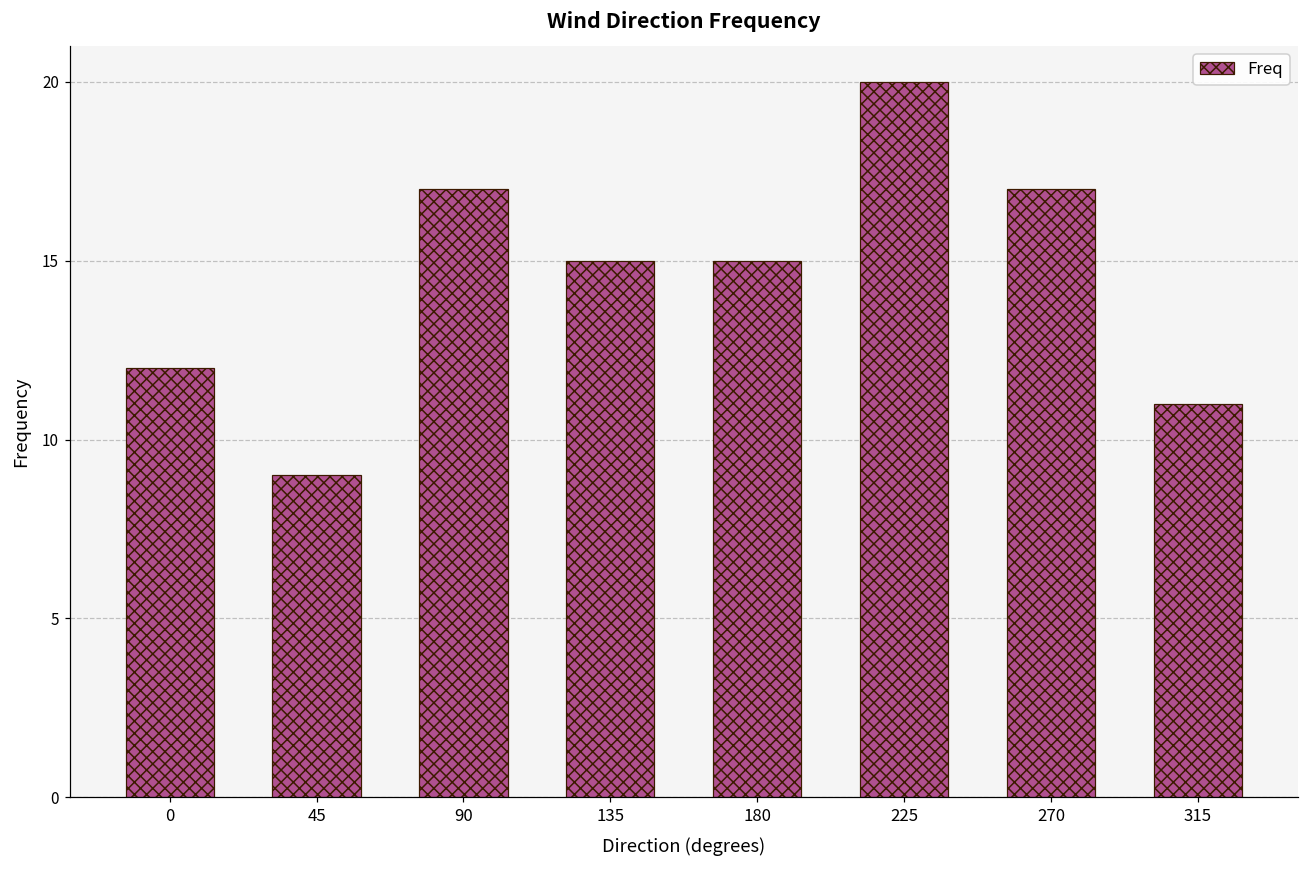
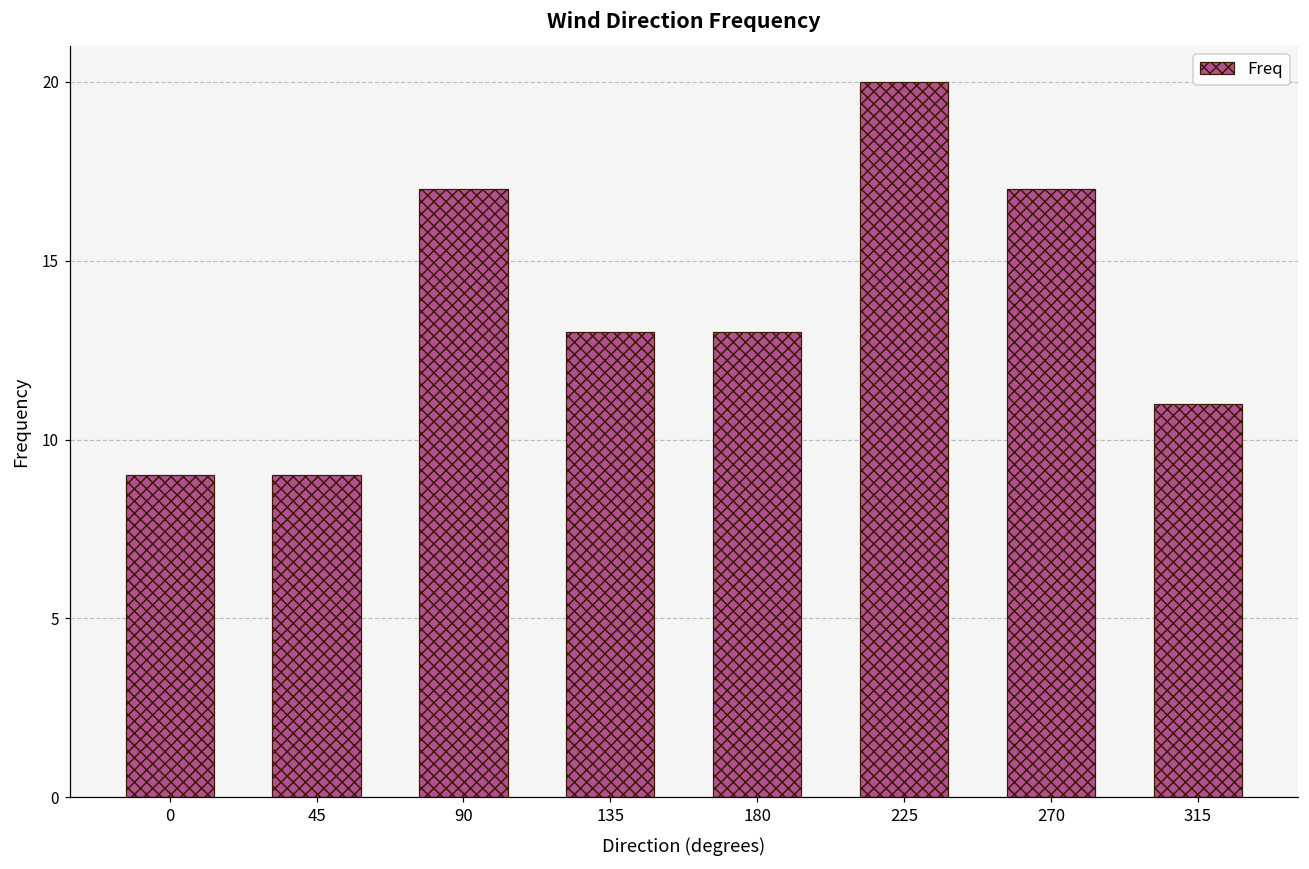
0: 12 -> 9
135: 15 -> 13
180: 15 -> 13
